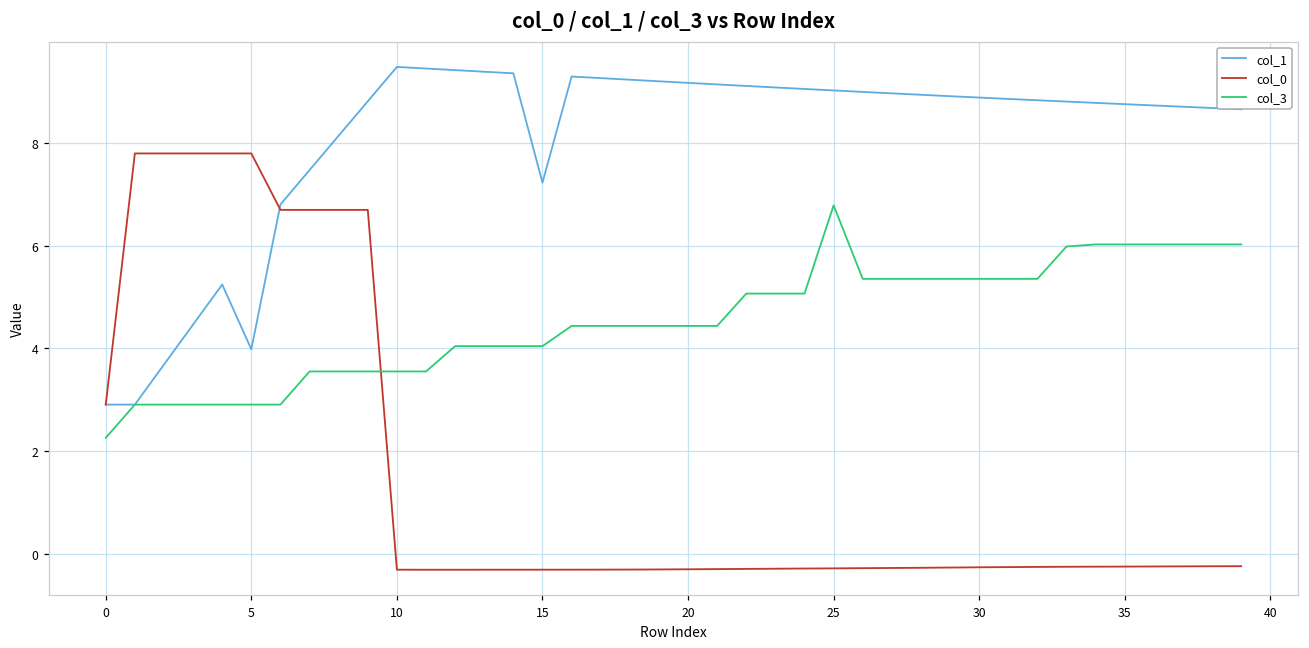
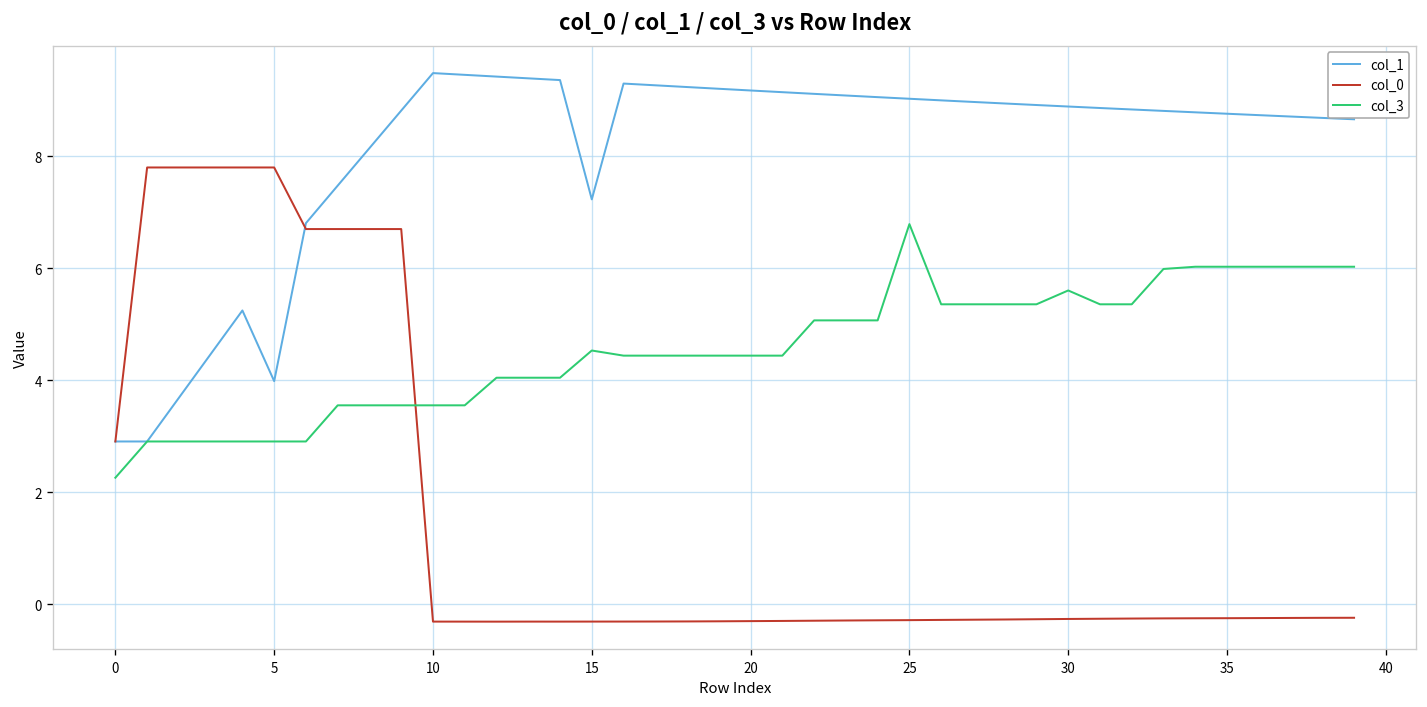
col_3, 15: 4.0 -> 4.5
col_3, 30: 5.4 -> 5.6
